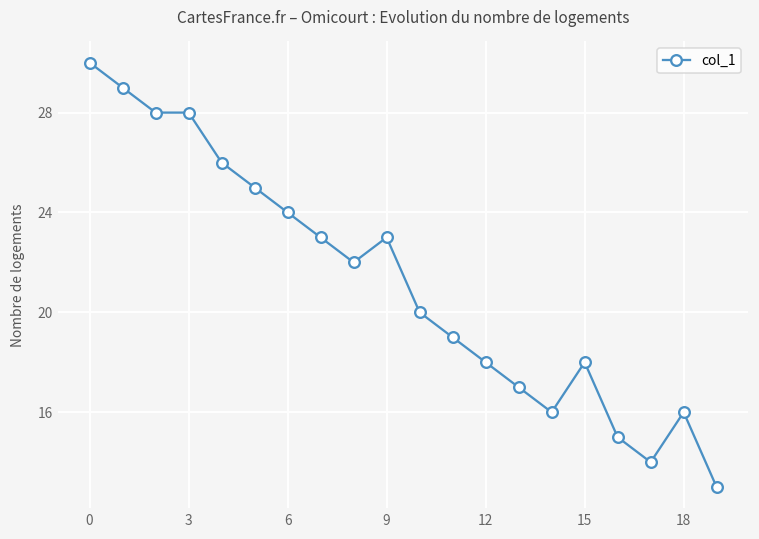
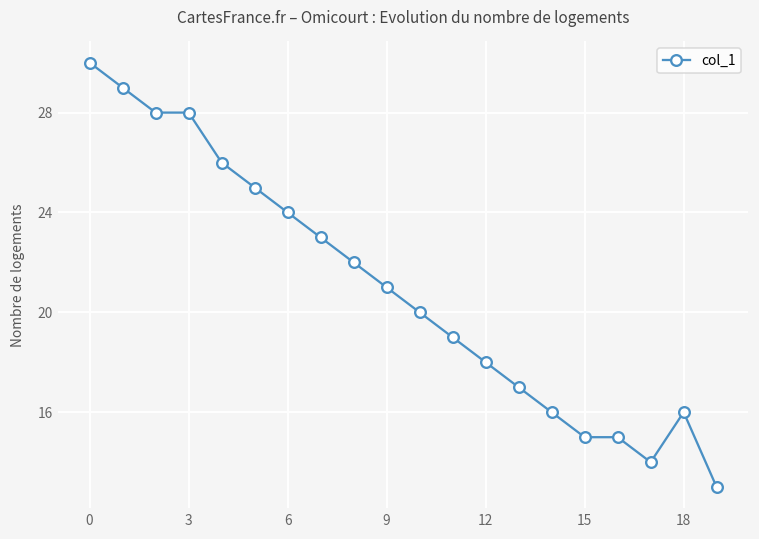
9: 23 -> 21
15: 18 -> 15
